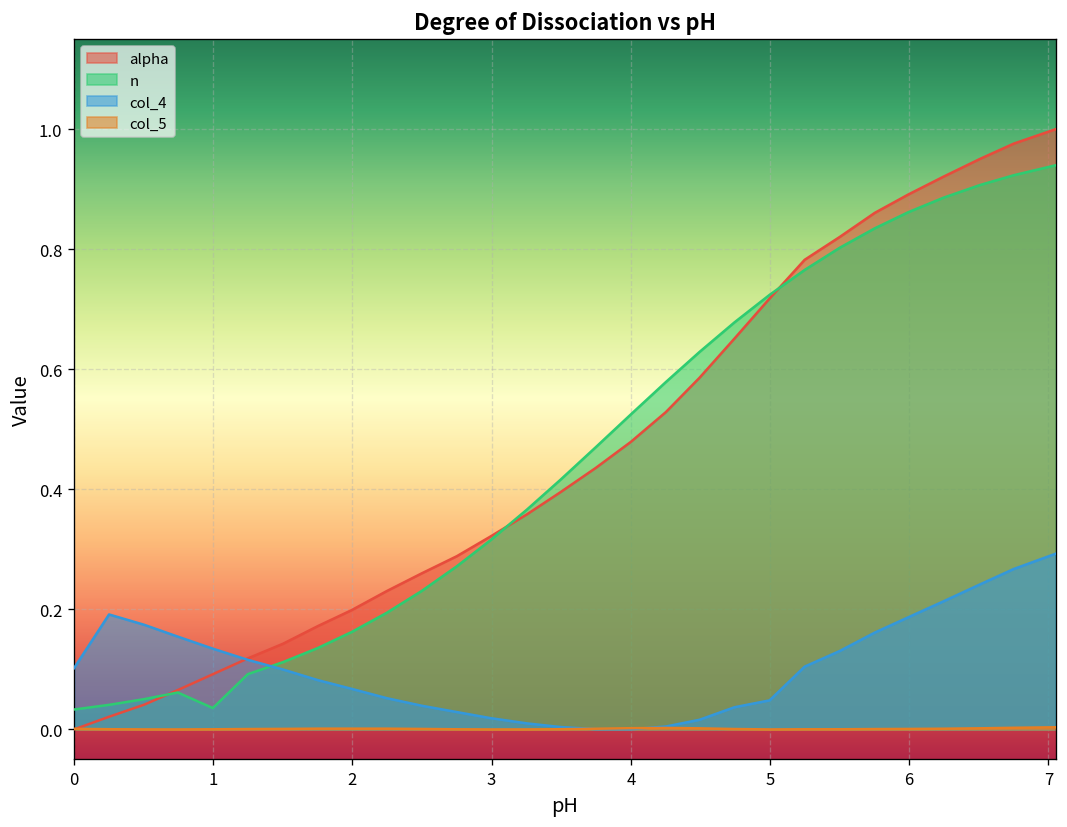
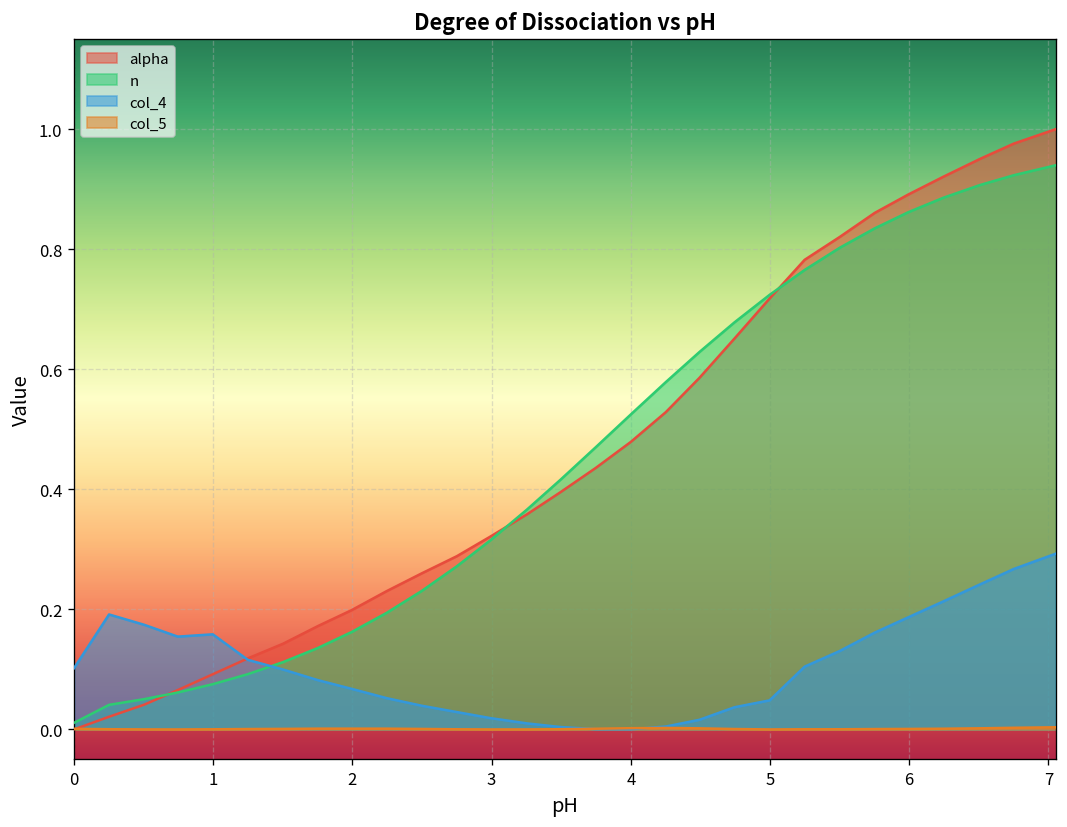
n, 0: 0.03 -> 0.01
n, 1: 0.04 -> 0.08
col_4, 1: 0.13 -> 0.16
